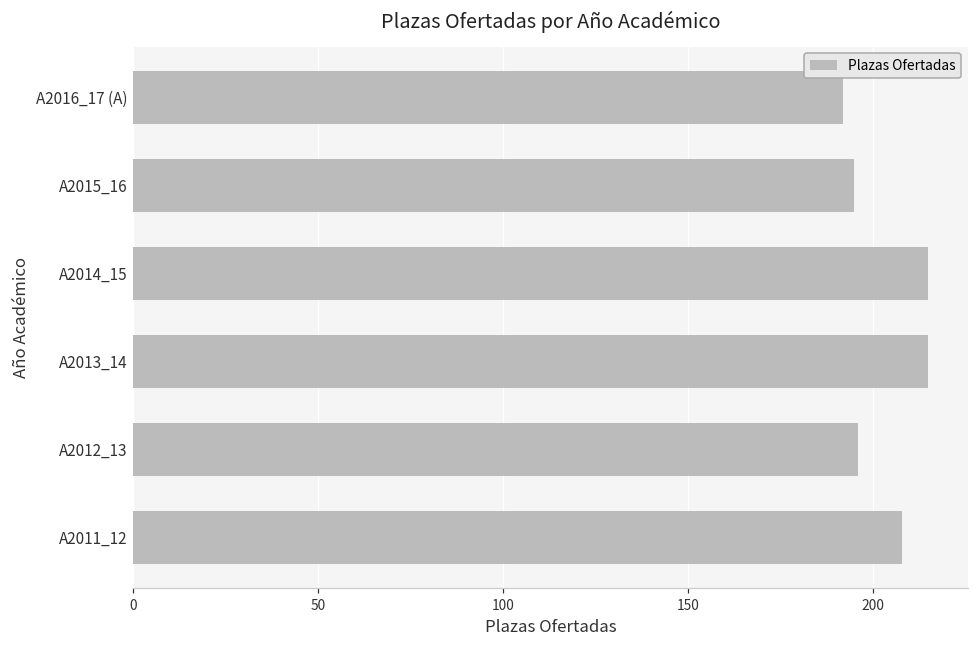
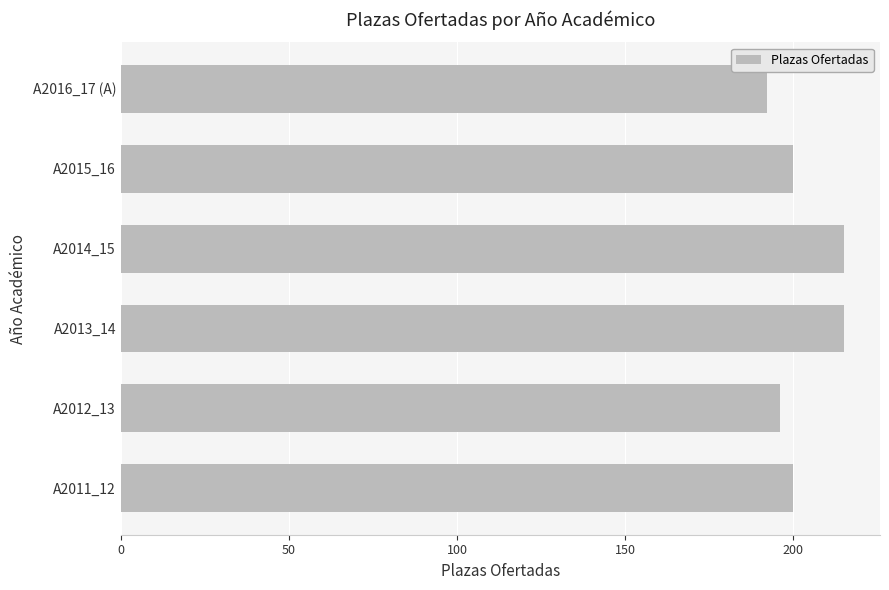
A2015_16: 195 -> 200
A2011_12: 208 -> 200
